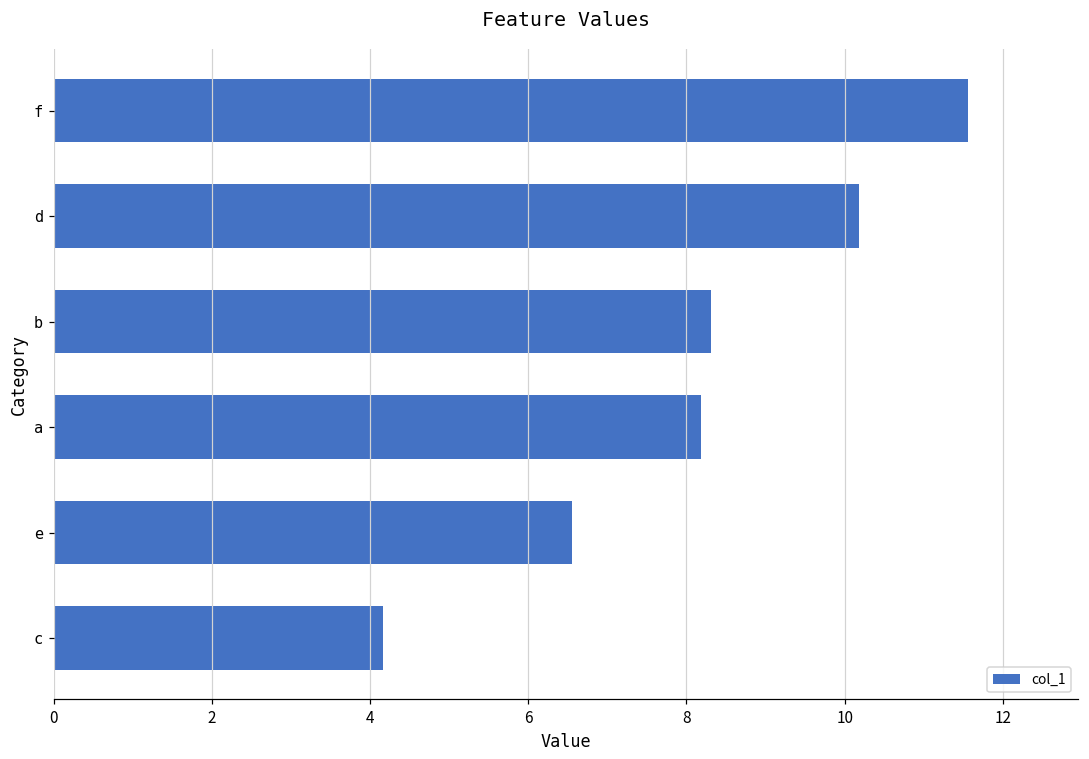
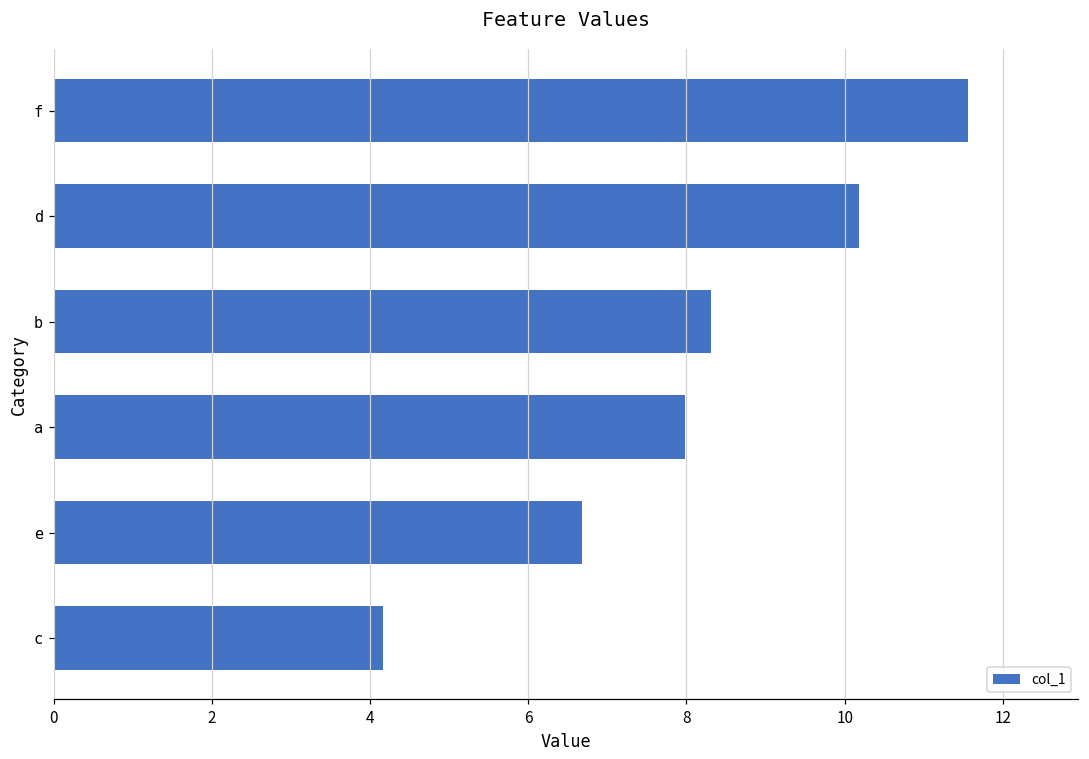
a: 8.2 -> 8.0
e: 6.6 -> 6.7
